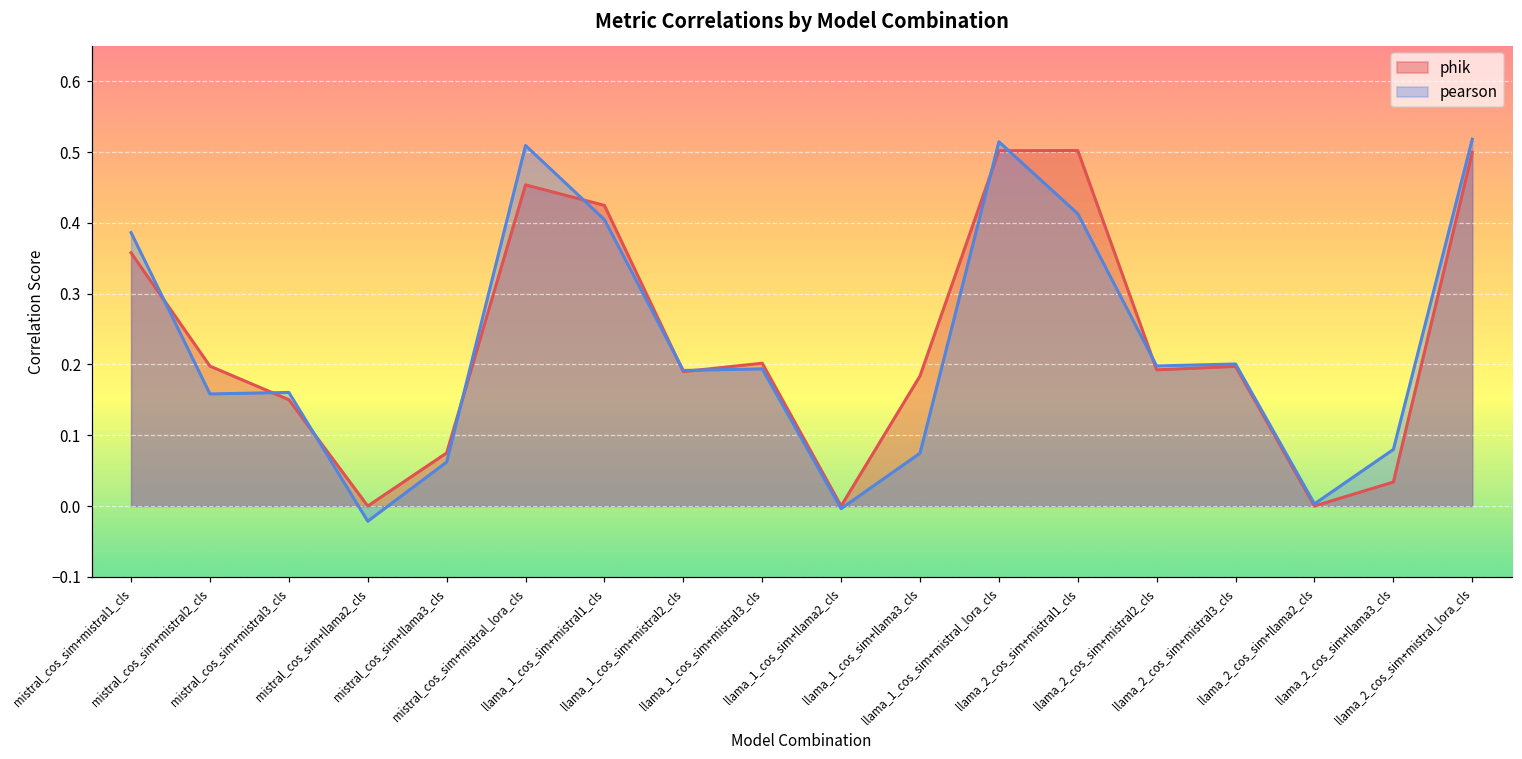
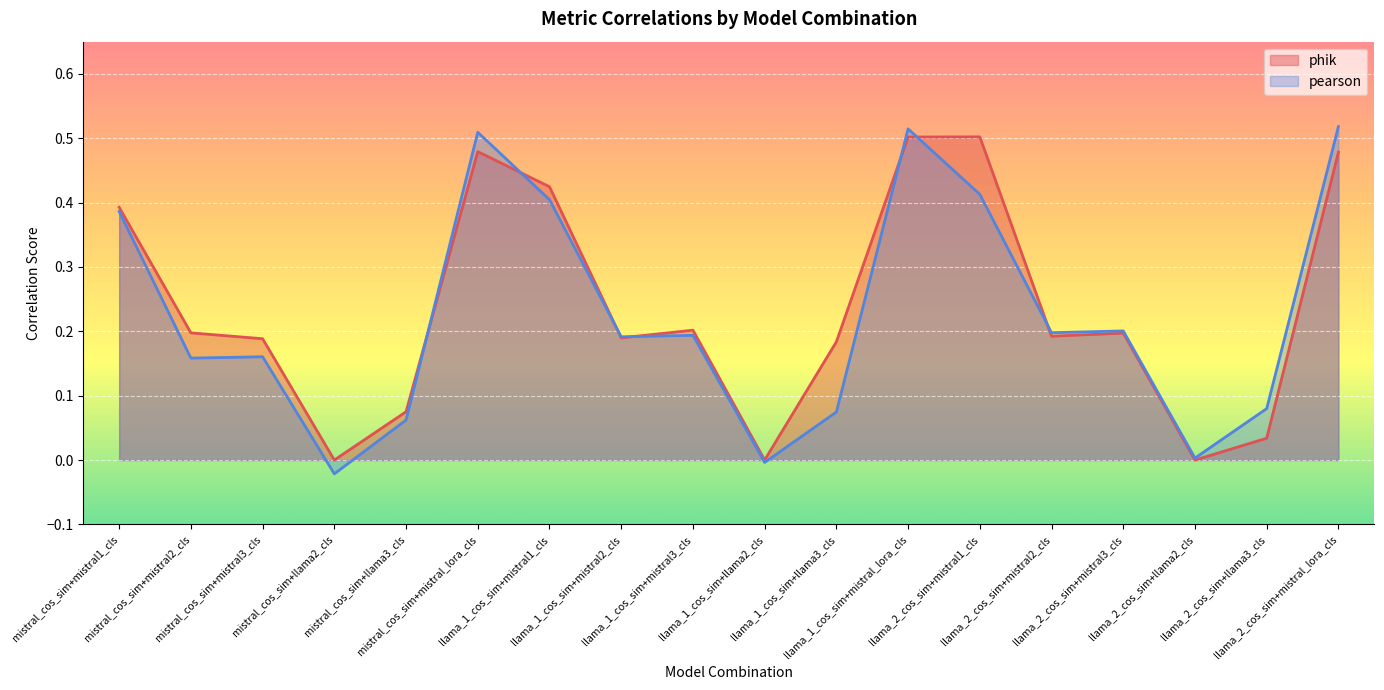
phik, mistral_cos_sim+mistral1_cls: 0.36 -> 0.39
phik, mistral_cos_sim+mistral3_cls: 0.15 -> 0.19
phik, mistral_cos_sim+mistral_lora_cls: 0.45 -> 0.48
phik, llama_2_cos_sim+mistral_lora_cls: 0.50 -> 0.48
